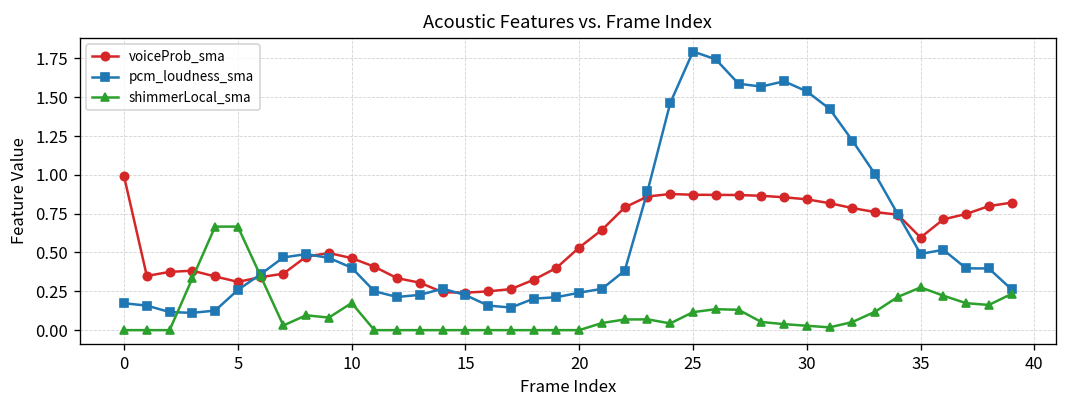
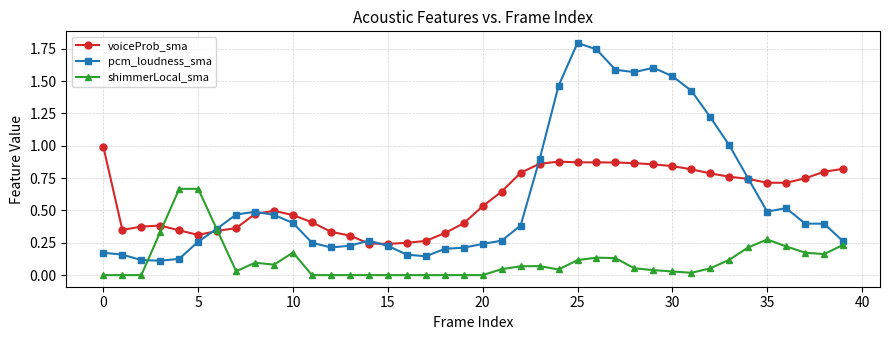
voiceProb_sma, 35: 0.60 -> 0.71
